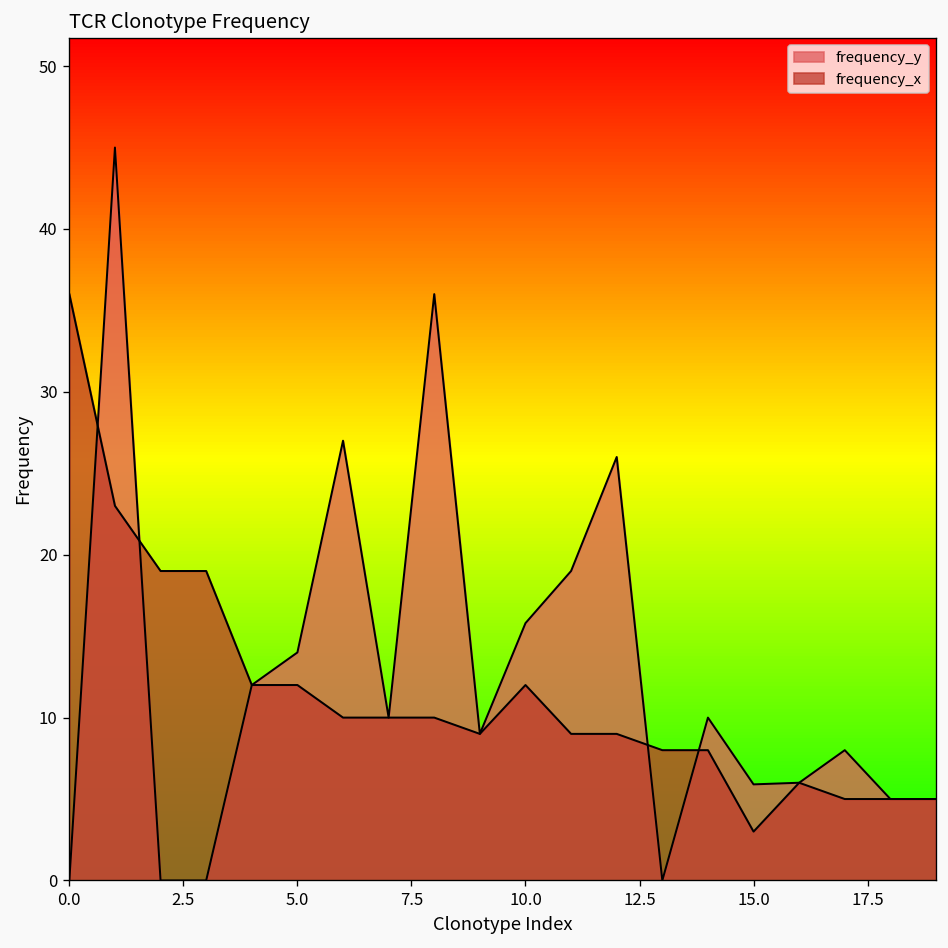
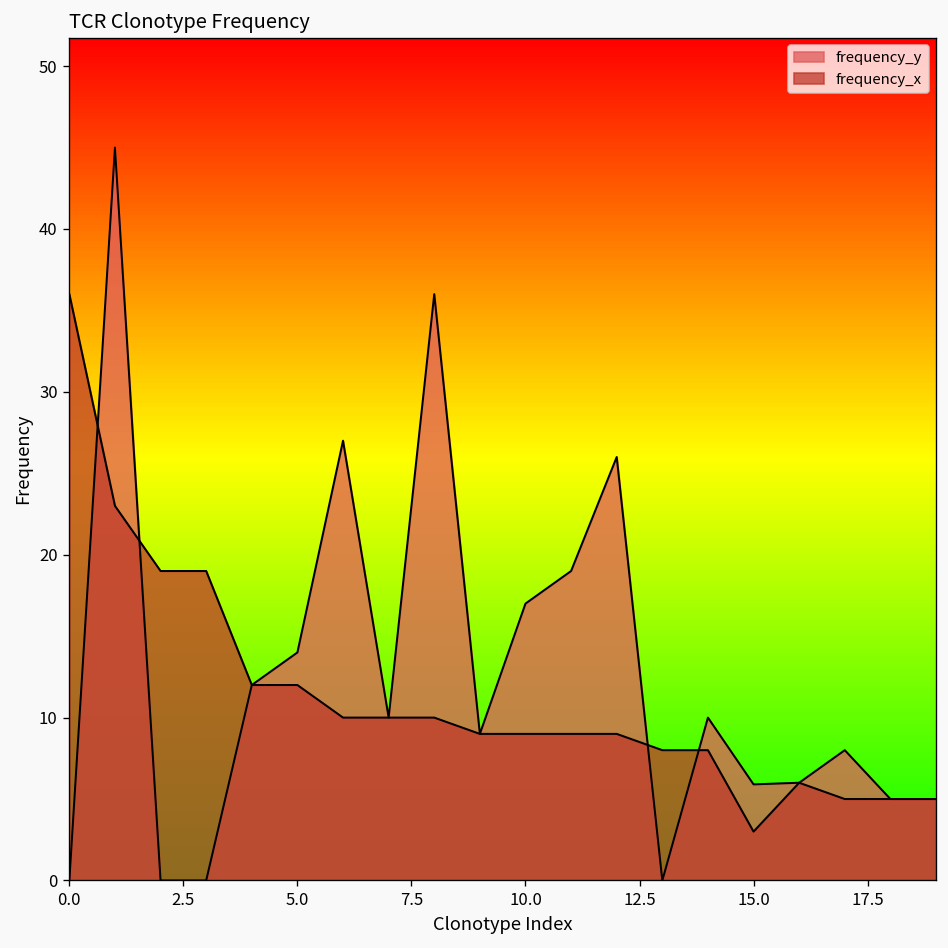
frequency_y, 10.0: 15.8 -> 17.0
frequency_x, 10.0: 12 -> 9
